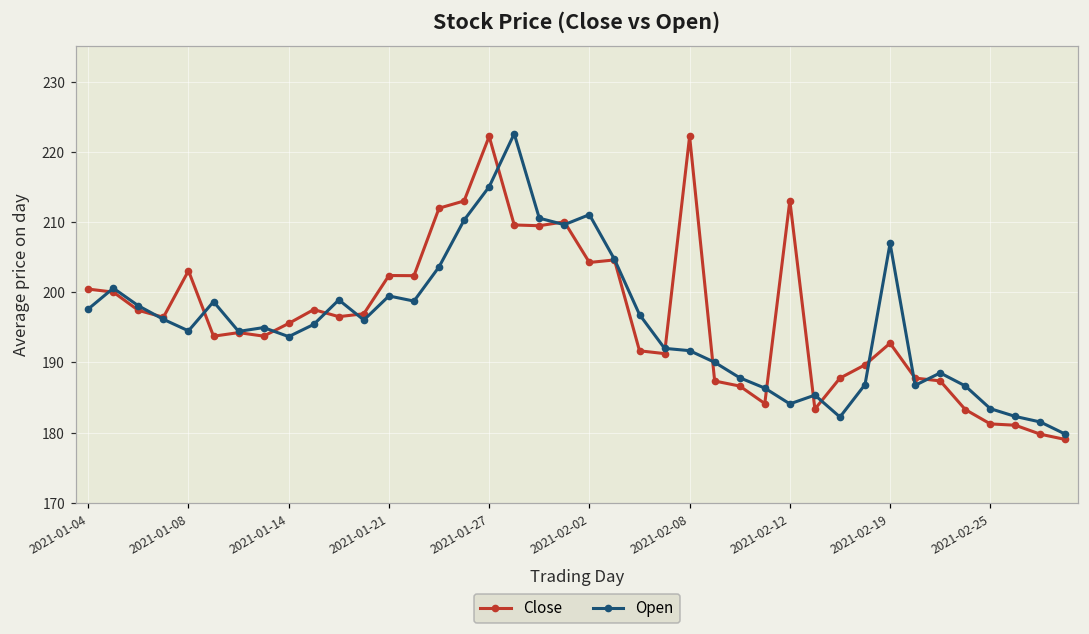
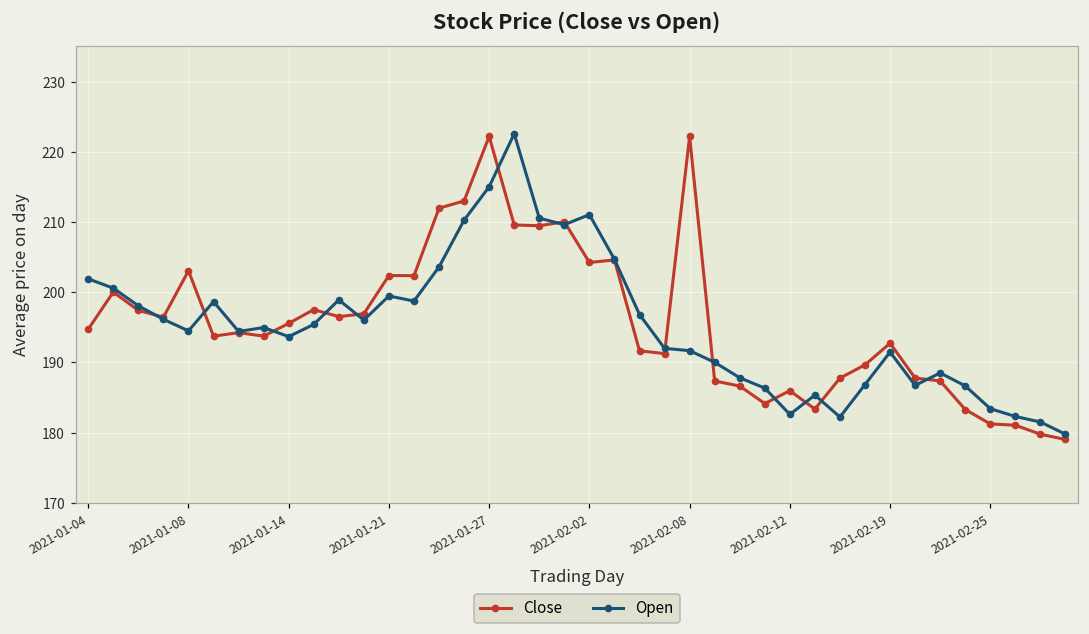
Close, 2021-01-04: 200 -> 195
Open, 2021-01-04: 198 -> 202
Close, 2021-02-12: 213 -> 186
Open, 2021-02-12: 184 -> 183
Open, 2021-02-19: 207 -> 191
